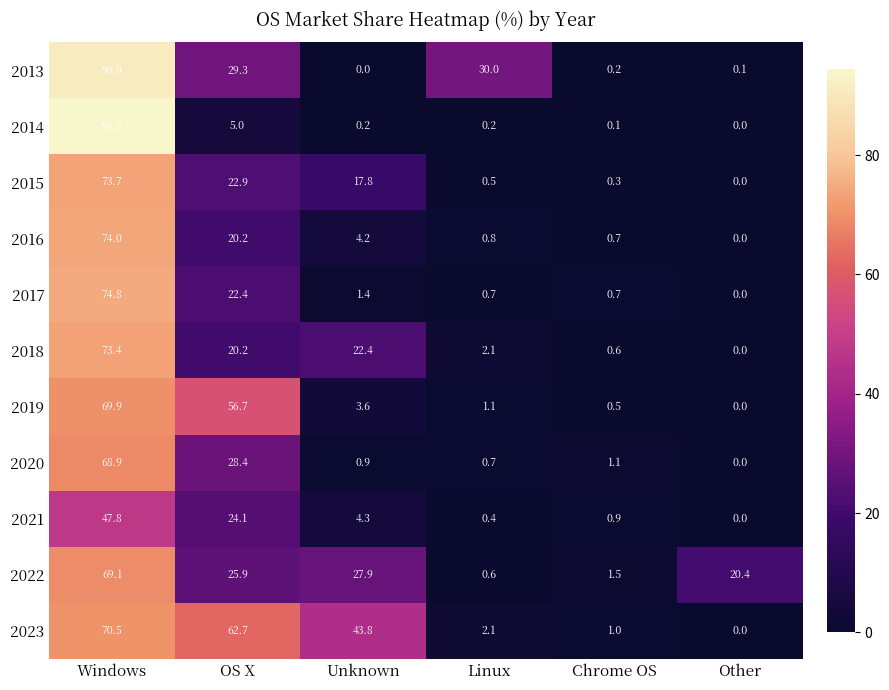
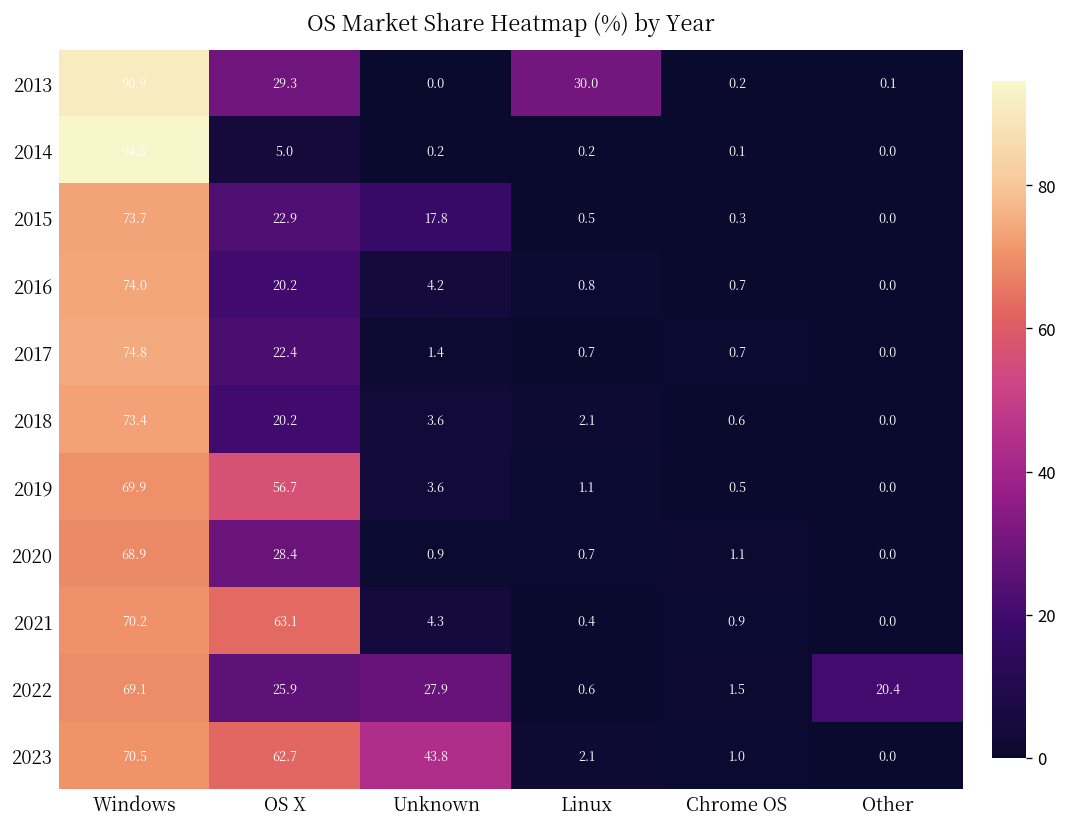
2018, Unknown: 22.4 -> 3.6
2021, Windows: 47.8 -> 70.2
2021, OS X: 24.1 -> 63.1
